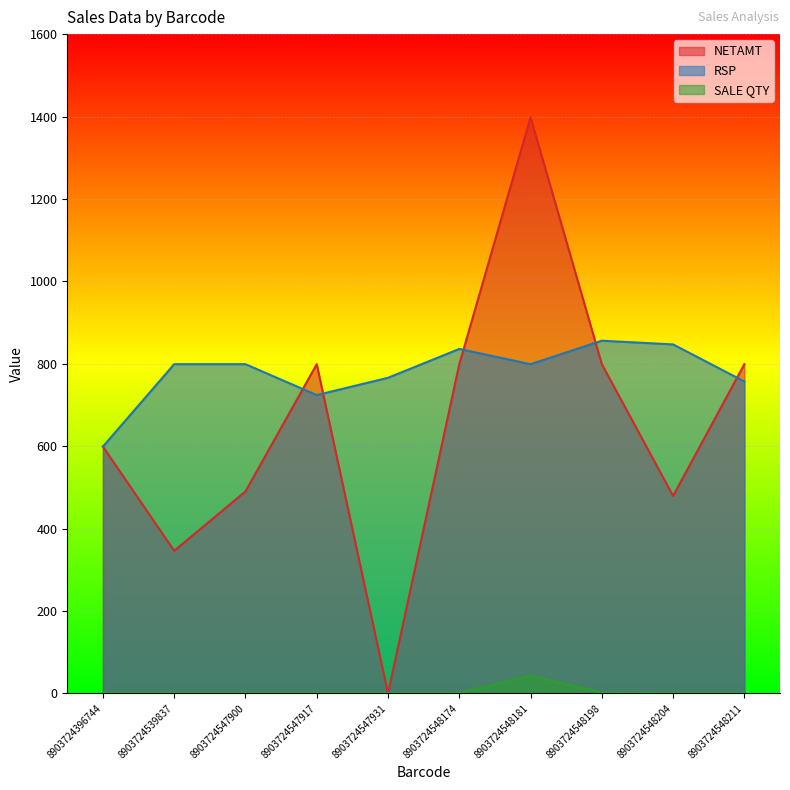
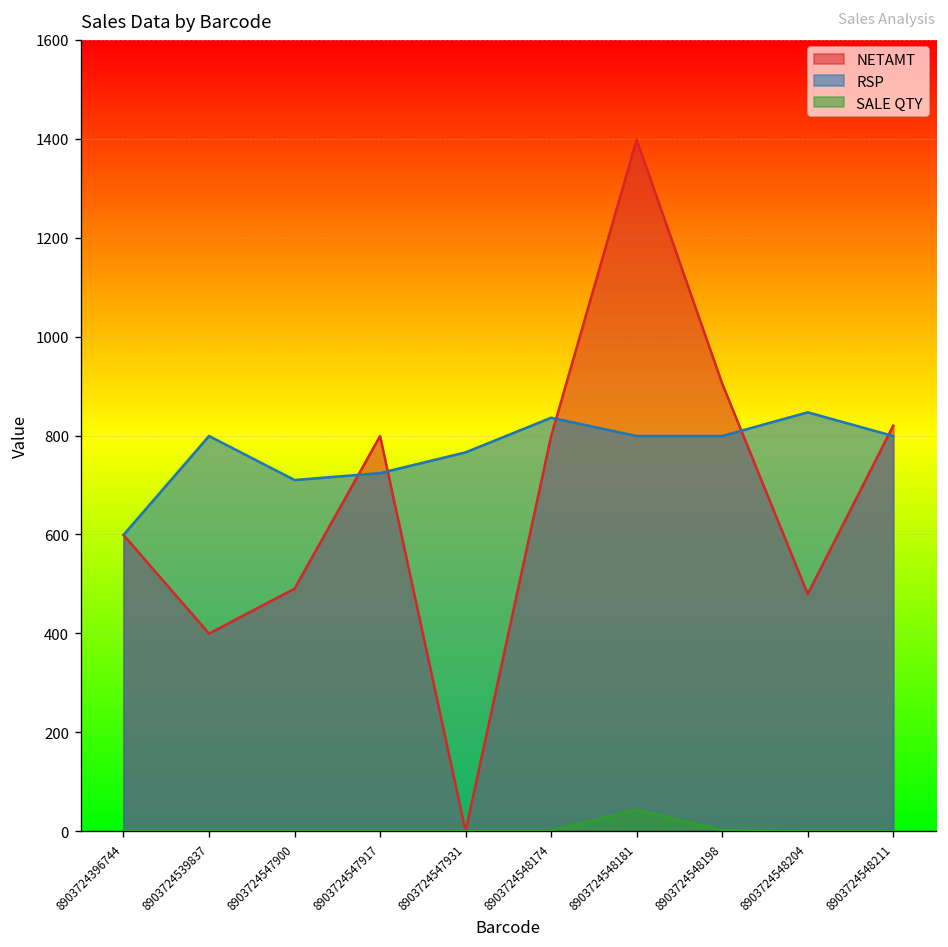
NETAMT, 8903724539837: 350 -> 400
RSP, 8903724547900: 800 -> 710
NETAMT, 8903724548198: 800 -> 910
RSP, 8903724548198: 860 -> 800
NETAMT, 8903724548211: 800 -> 820
RSP, 8903724548211: 760 -> 800
